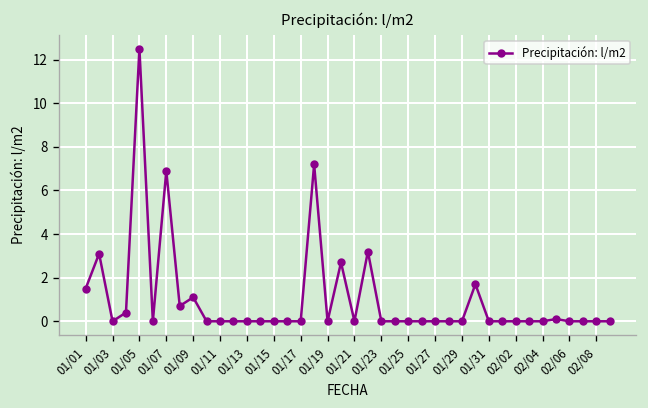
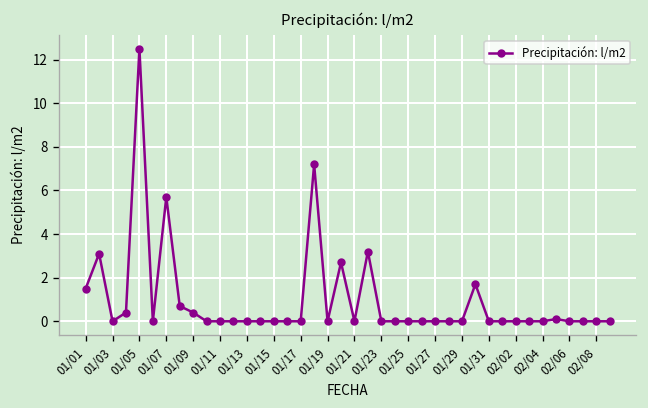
01/07: 6.9 -> 5.7
01/09: 1.1 -> 0.4
